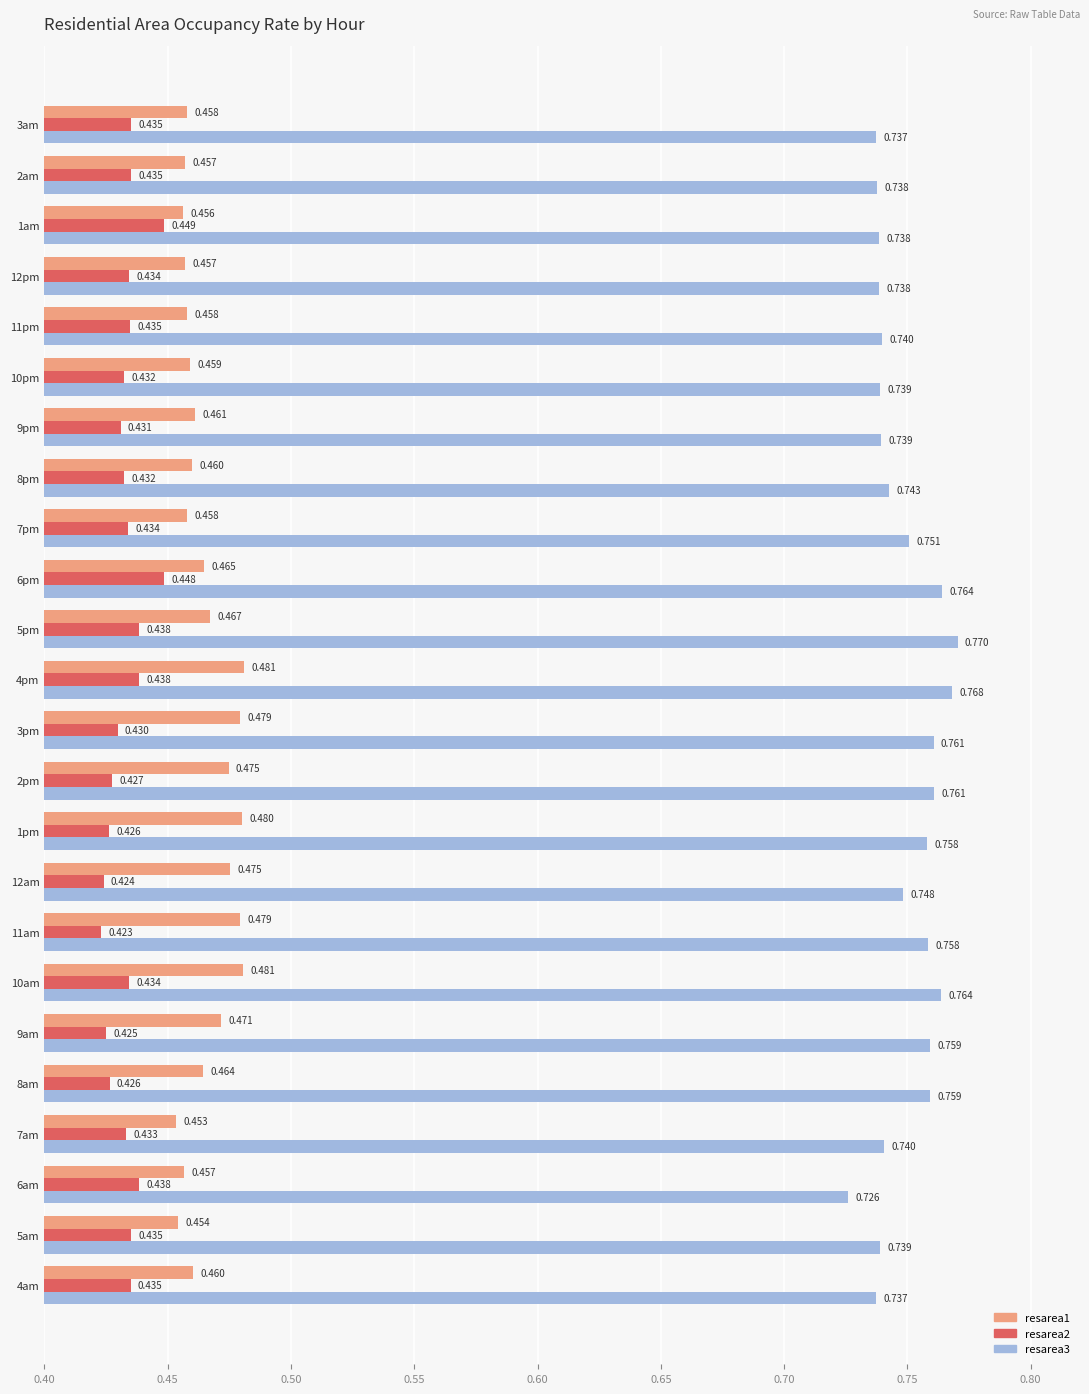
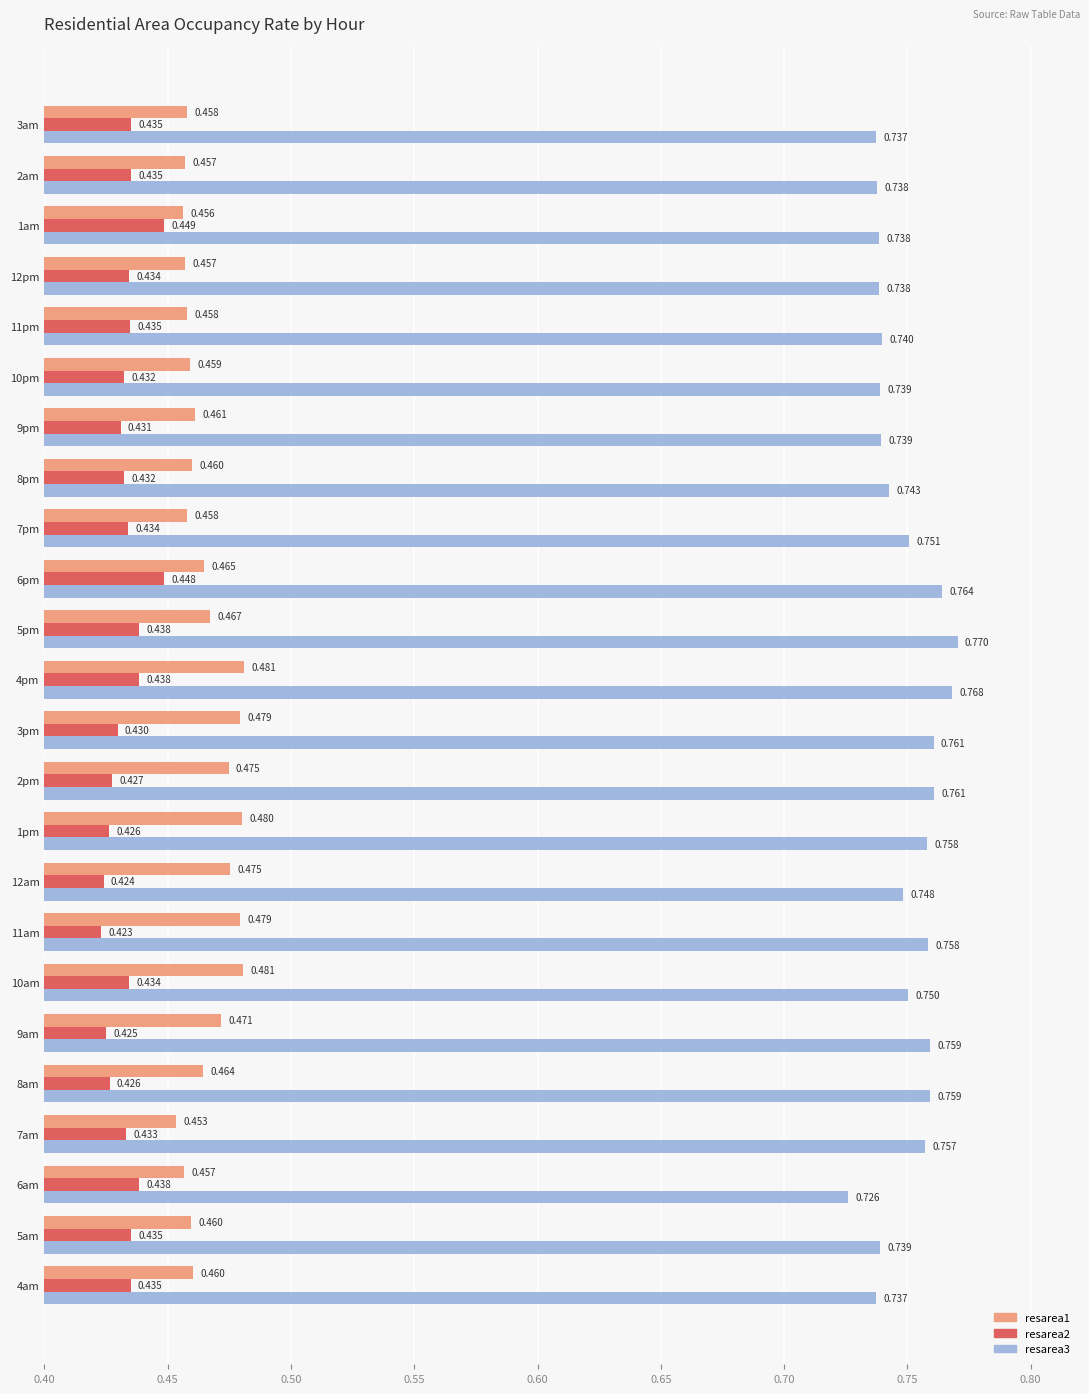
resarea3, 10am: 0.764 -> 0.750
resarea3, 7am: 0.740 -> 0.757
resarea1, 5am: 0.454 -> 0.460
